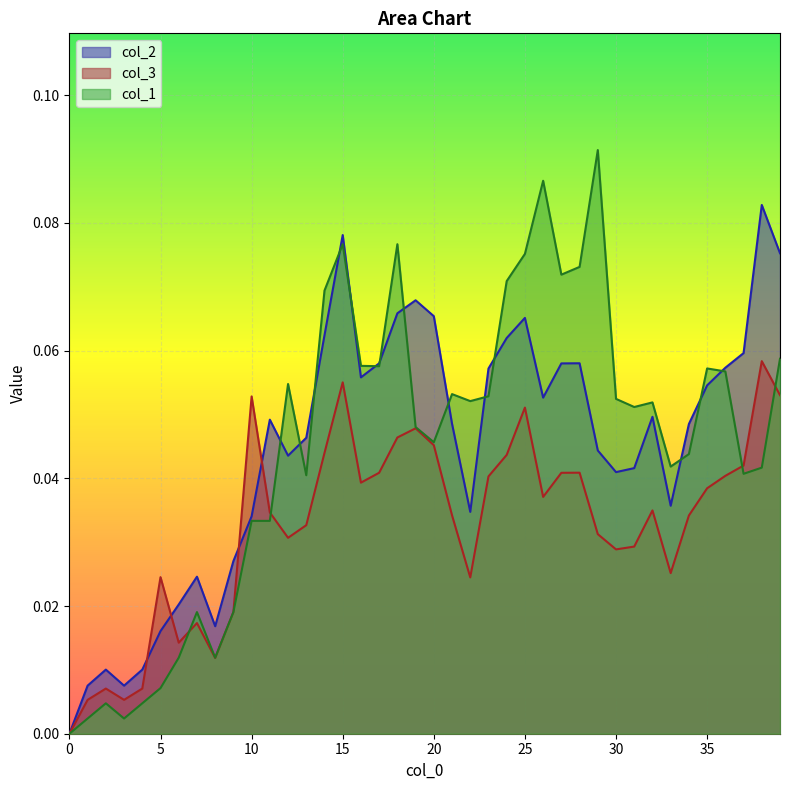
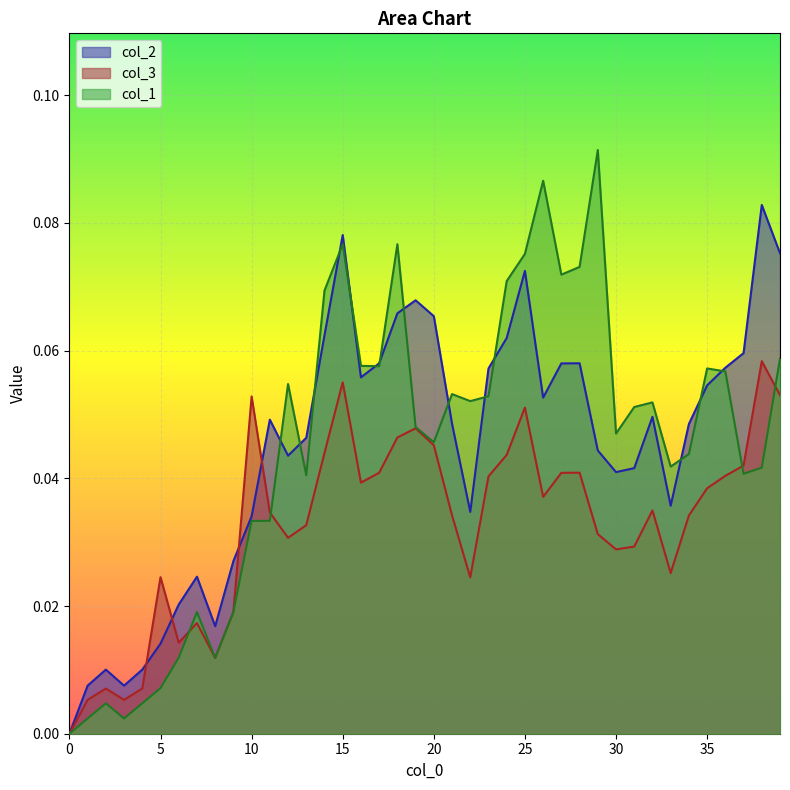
col_2, 5: 0.016 -> 0.014
col_2, 25: 0.065 -> 0.072
col_1, 30: 0.052 -> 0.047
